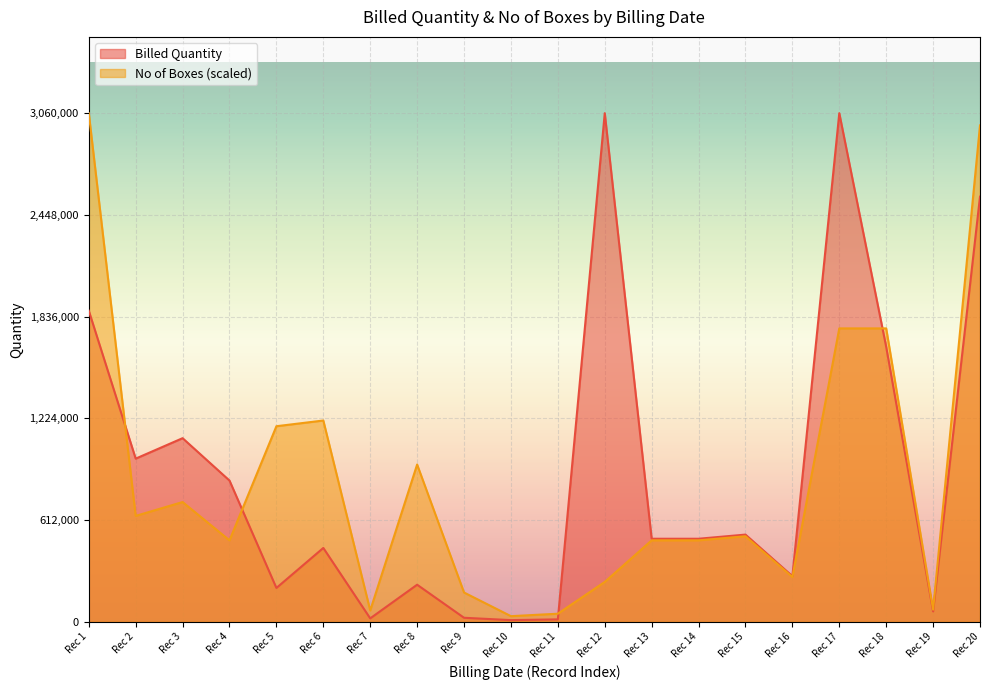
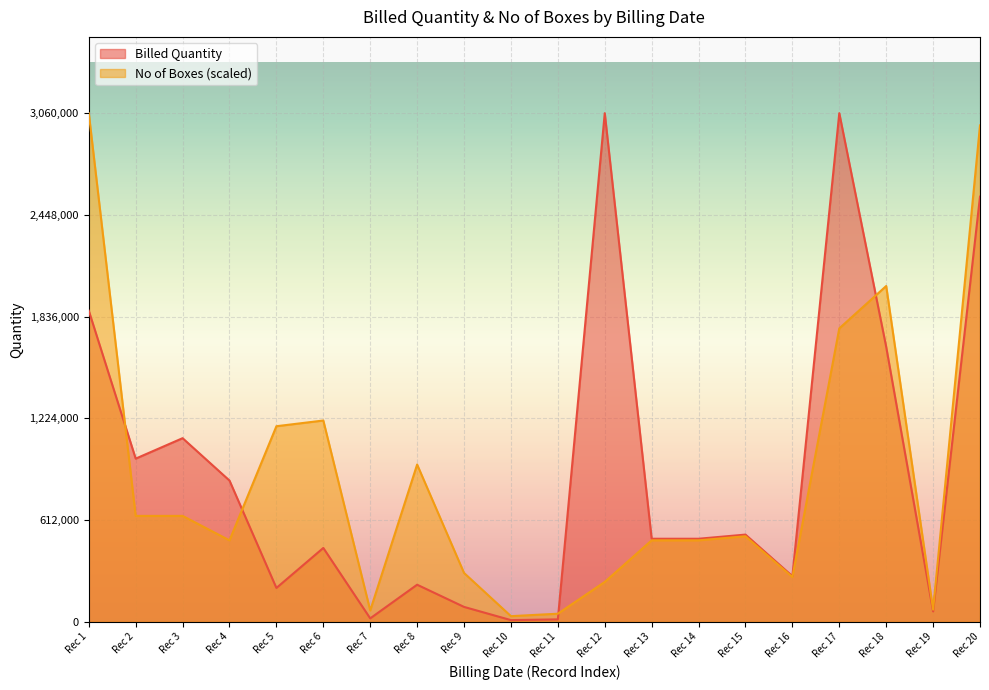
No of Boxes (scaled), Rec 3: 720,000 -> 640,000
Billed Quantity, Rec 9: 20,000 -> 90,000
No of Boxes (scaled), Rec 9: 180,000 -> 290,000
No of Boxes (scaled), Rec 18: 1,770,000 -> 2,020,000
